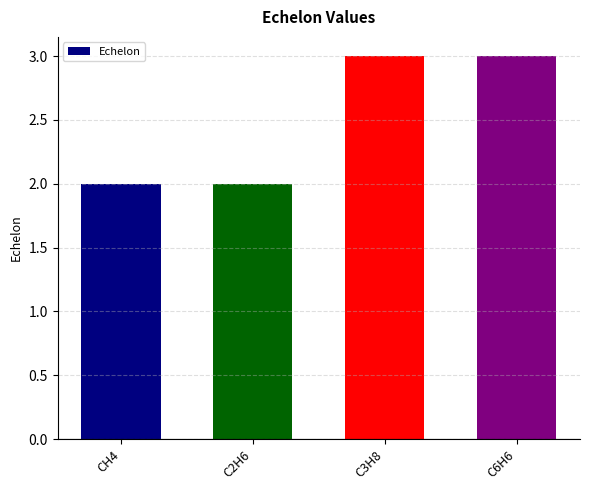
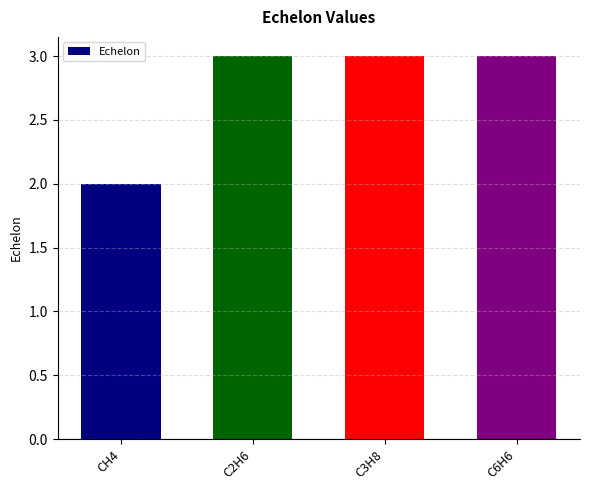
C2H6: 2 -> 3
